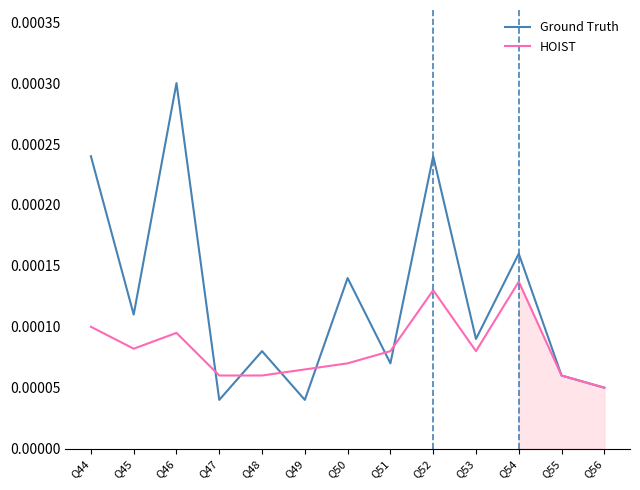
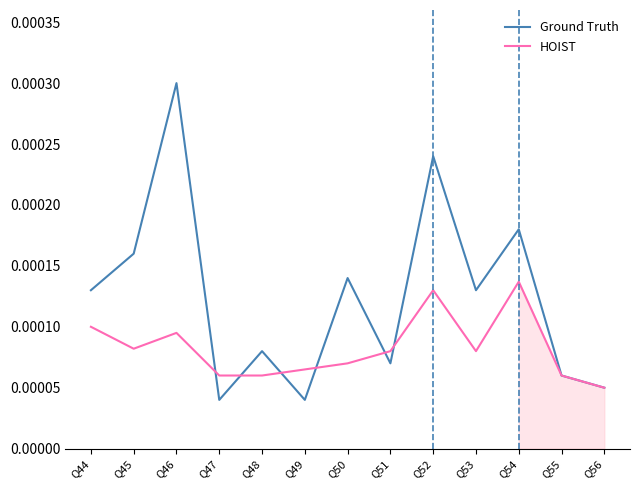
Ground Truth, Q44: 0.00024 -> 0.00013
Ground Truth, Q45: 0.00011 -> 0.00016
Ground Truth, Q53: 0.00009 -> 0.00013
Ground Truth, Q54: 0.00016 -> 0.00018
